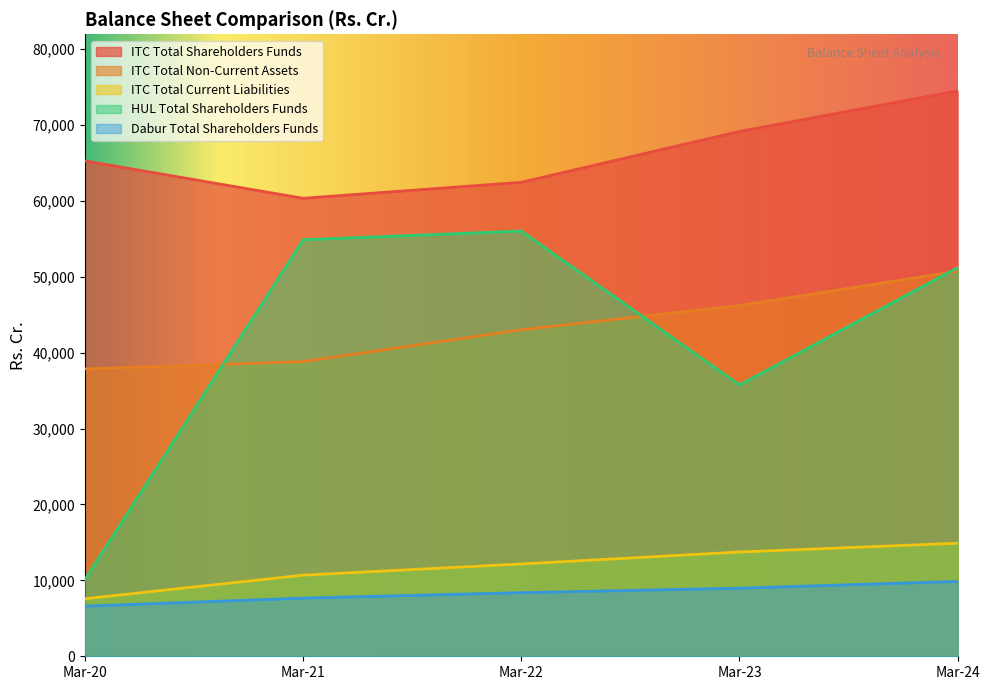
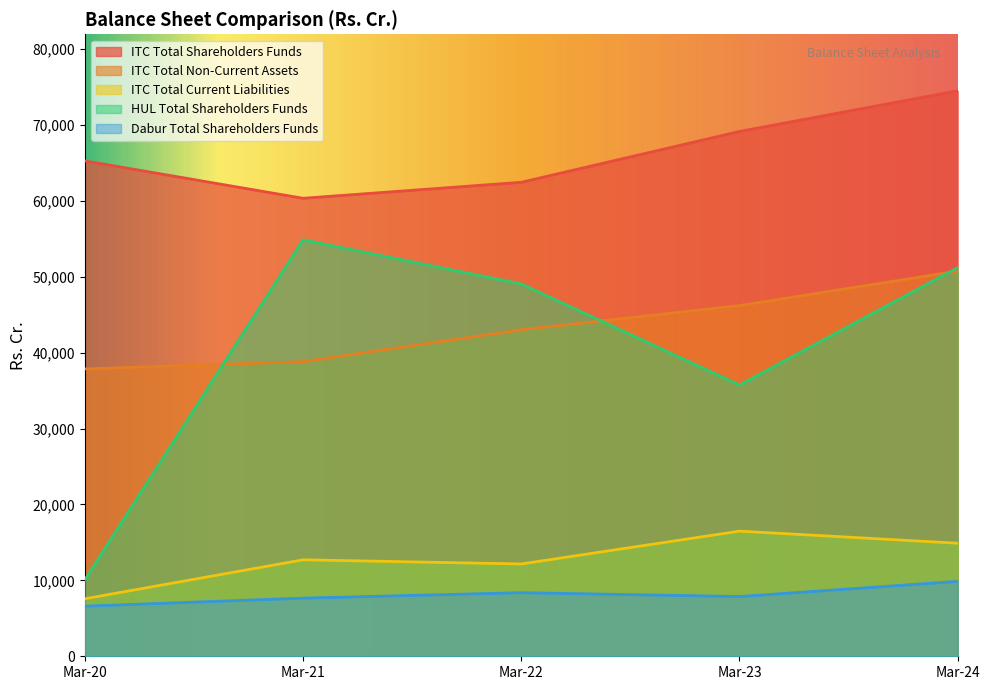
ITC Total Current Liabilities, Mar-21: 11,000 -> 13,000
HUL Total Shareholders Funds, Mar-22: 56,000 -> 49,000
ITC Total Current Liabilities, Mar-23: 14,000 -> 16,000
Dabur Total Shareholders Funds, Mar-23: 9,000 -> 8,000
